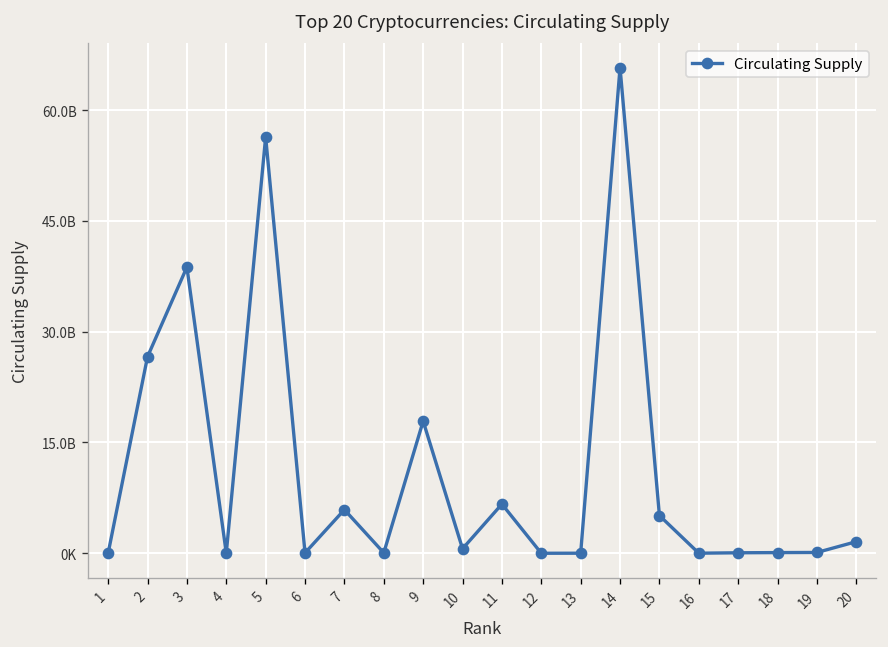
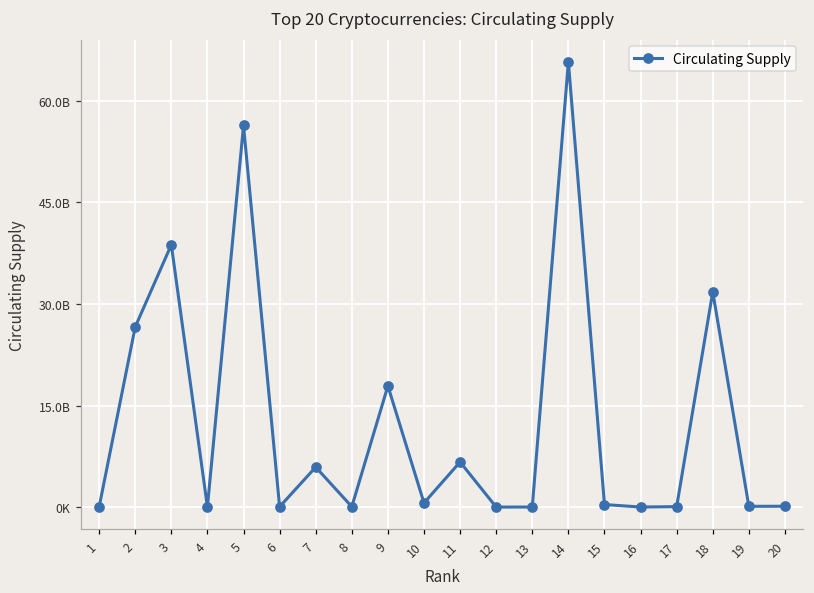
15: 5000000000 -> 0
18: 0 -> 32000000000
20: 2000000000 -> 0
